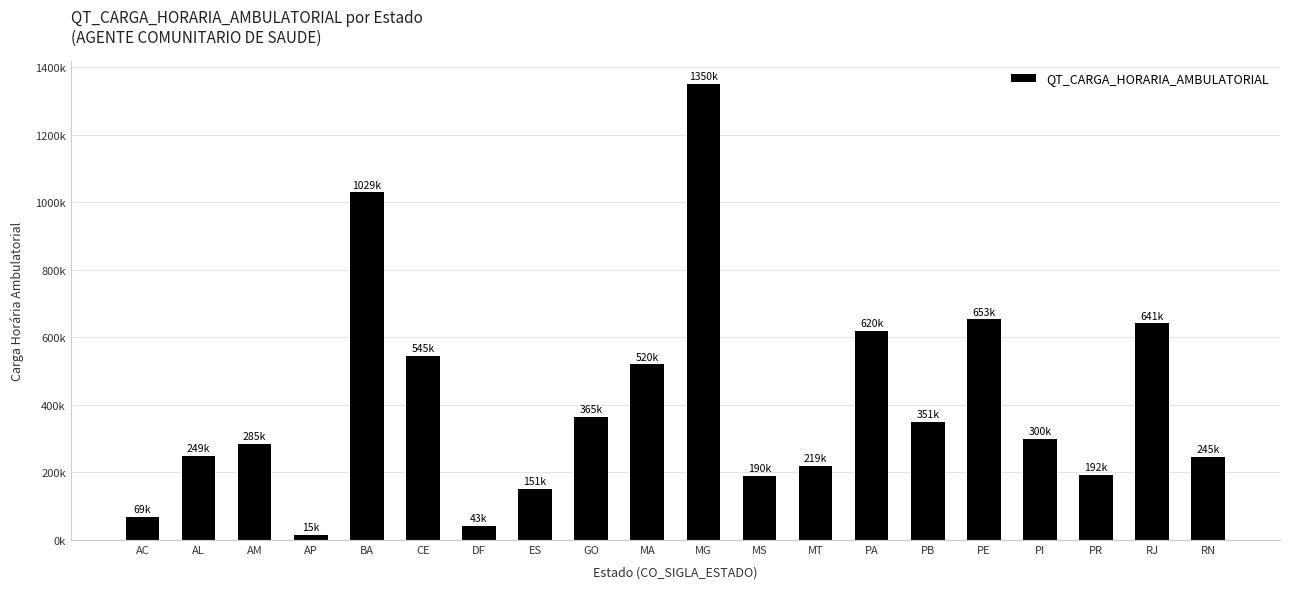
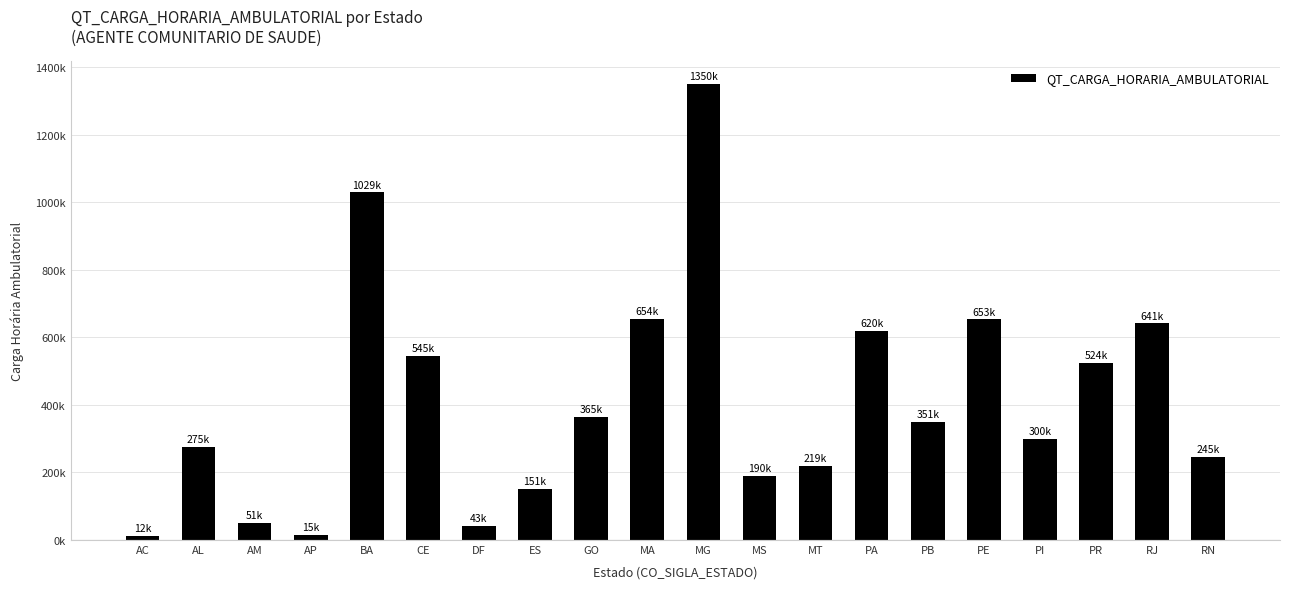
AC: 69k -> 12k
AL: 249k -> 275k
AM: 285k -> 51k
MA: 520k -> 654k
PR: 192k -> 524k
